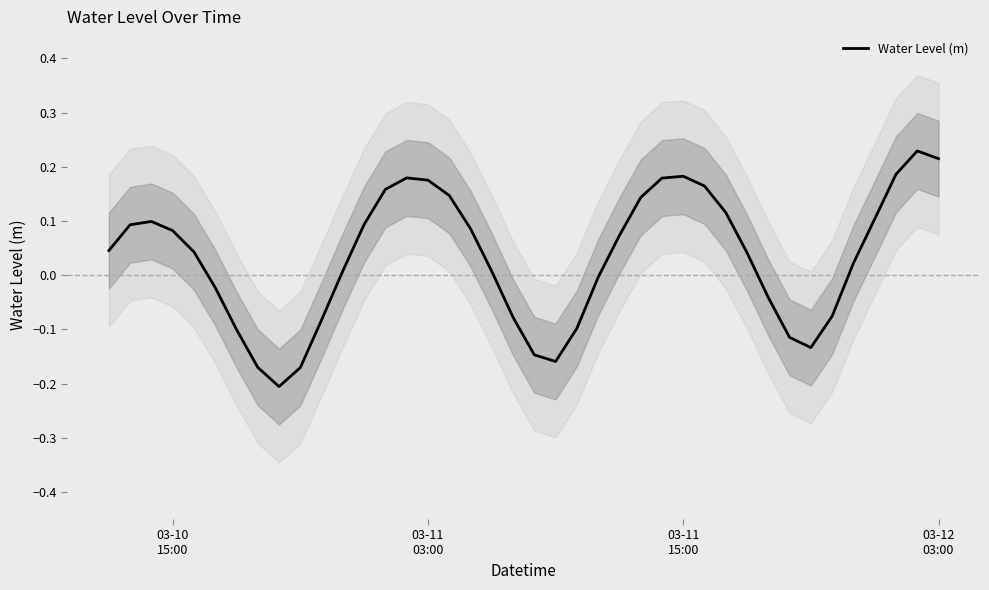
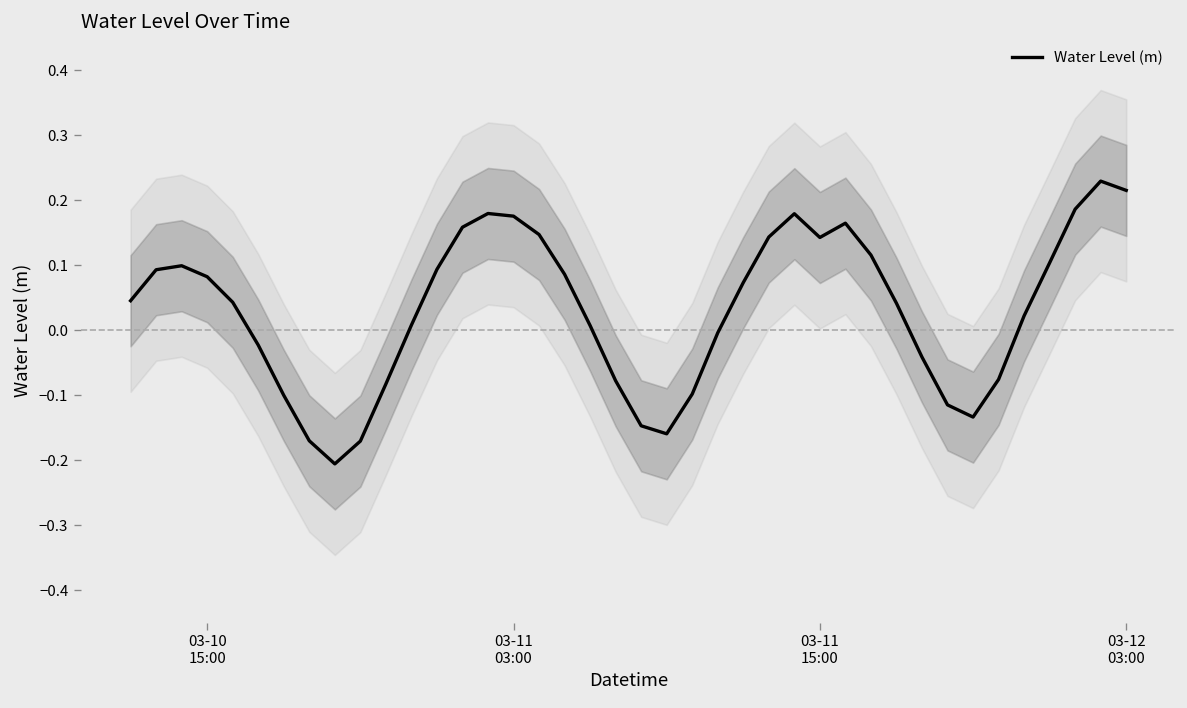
Water Level (m), 03-11 15:00: 0.18 -> 0.14
